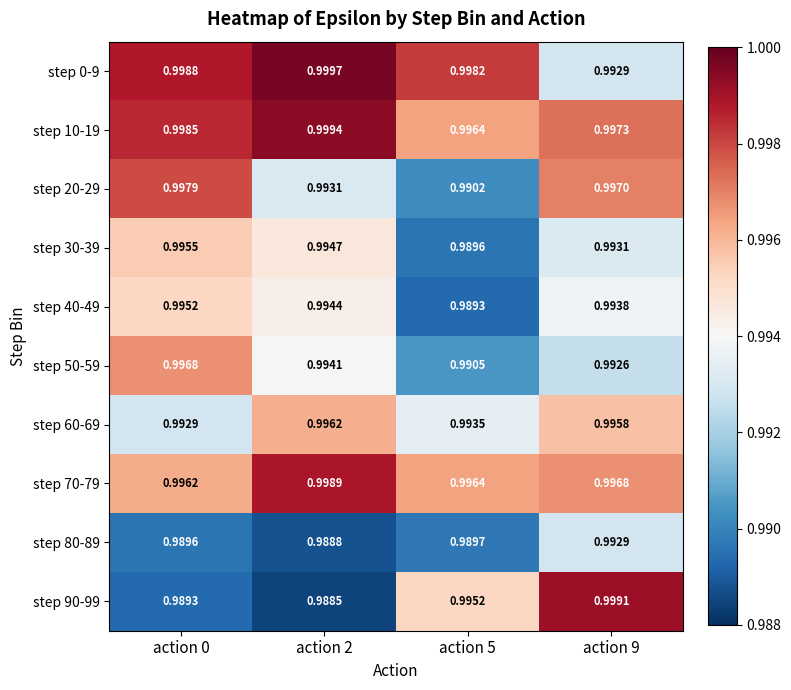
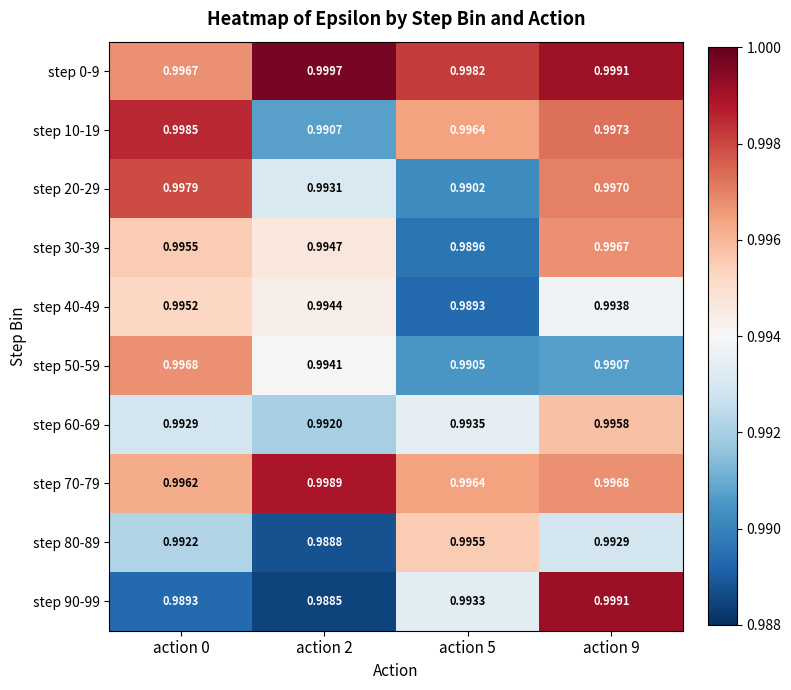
step 0-9, action 0: 0.9988 -> 0.9967
step 0-9, action 9: 0.9929 -> 0.9991
step 10-19, action 2: 0.9994 -> 0.9907
step 30-39, action 9: 0.9931 -> 0.9967
step 50-59, action 9: 0.9926 -> 0.9907
step 60-69, action 2: 0.9962 -> 0.9920
step 80-89, action 0: 0.9896 -> 0.9922
step 80-89, action 5: 0.9897 -> 0.9955
step 90-99, action 5: 0.9952 -> 0.9933
